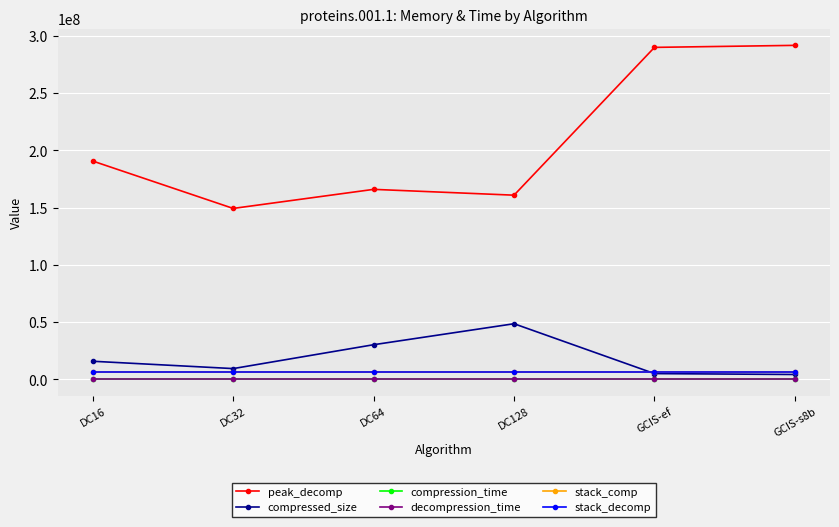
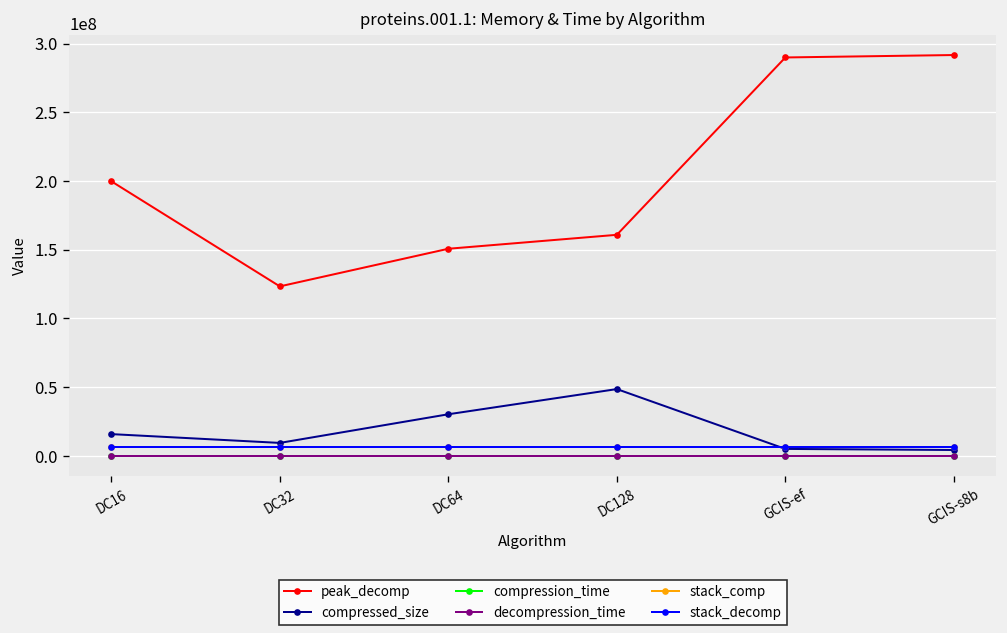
peak_decomp, DC16: 191000000 -> 200000000
peak_decomp, DC32: 149000000 -> 123000000
peak_decomp, DC64: 166000000 -> 151000000
